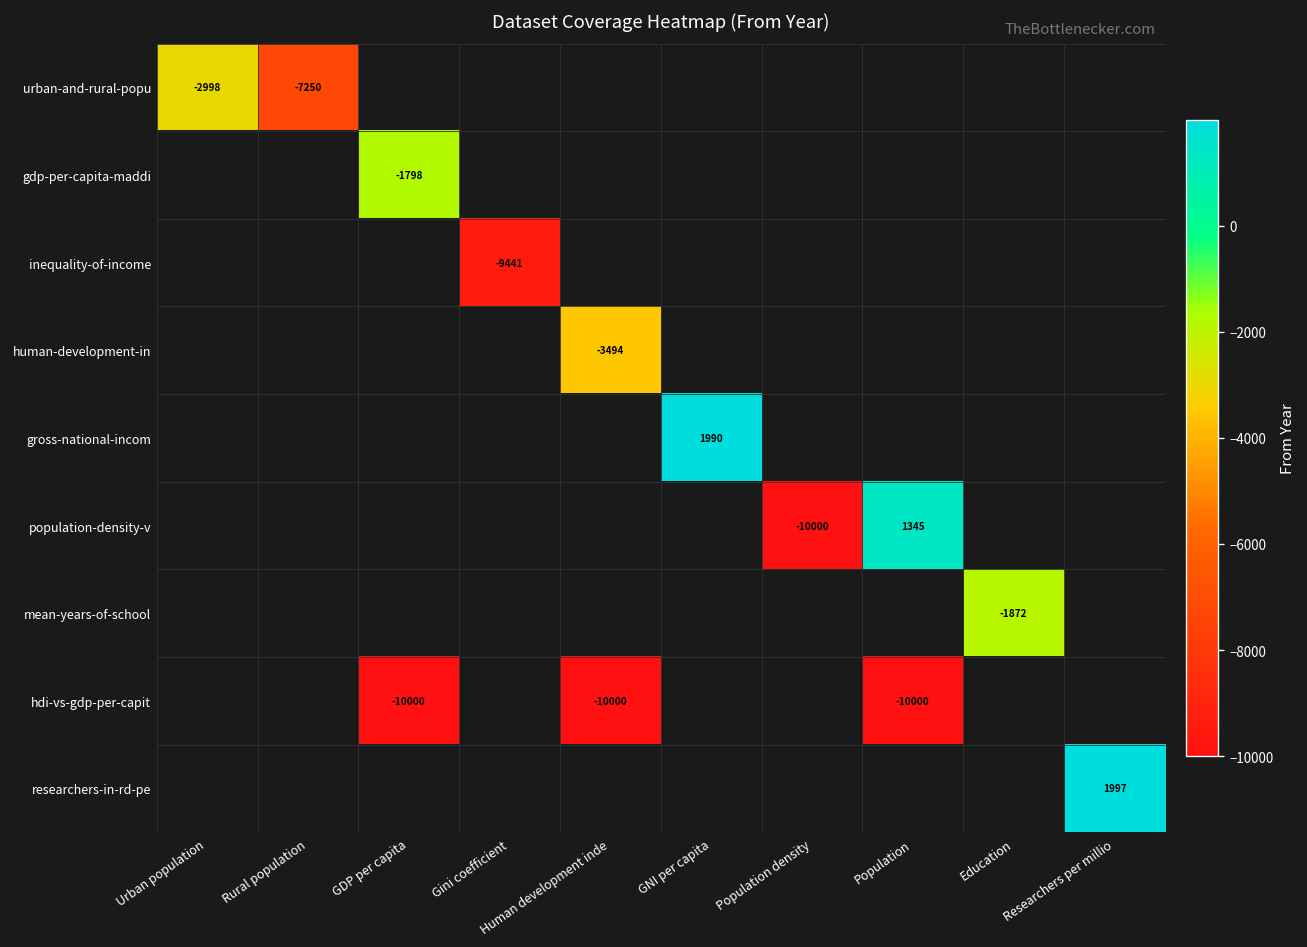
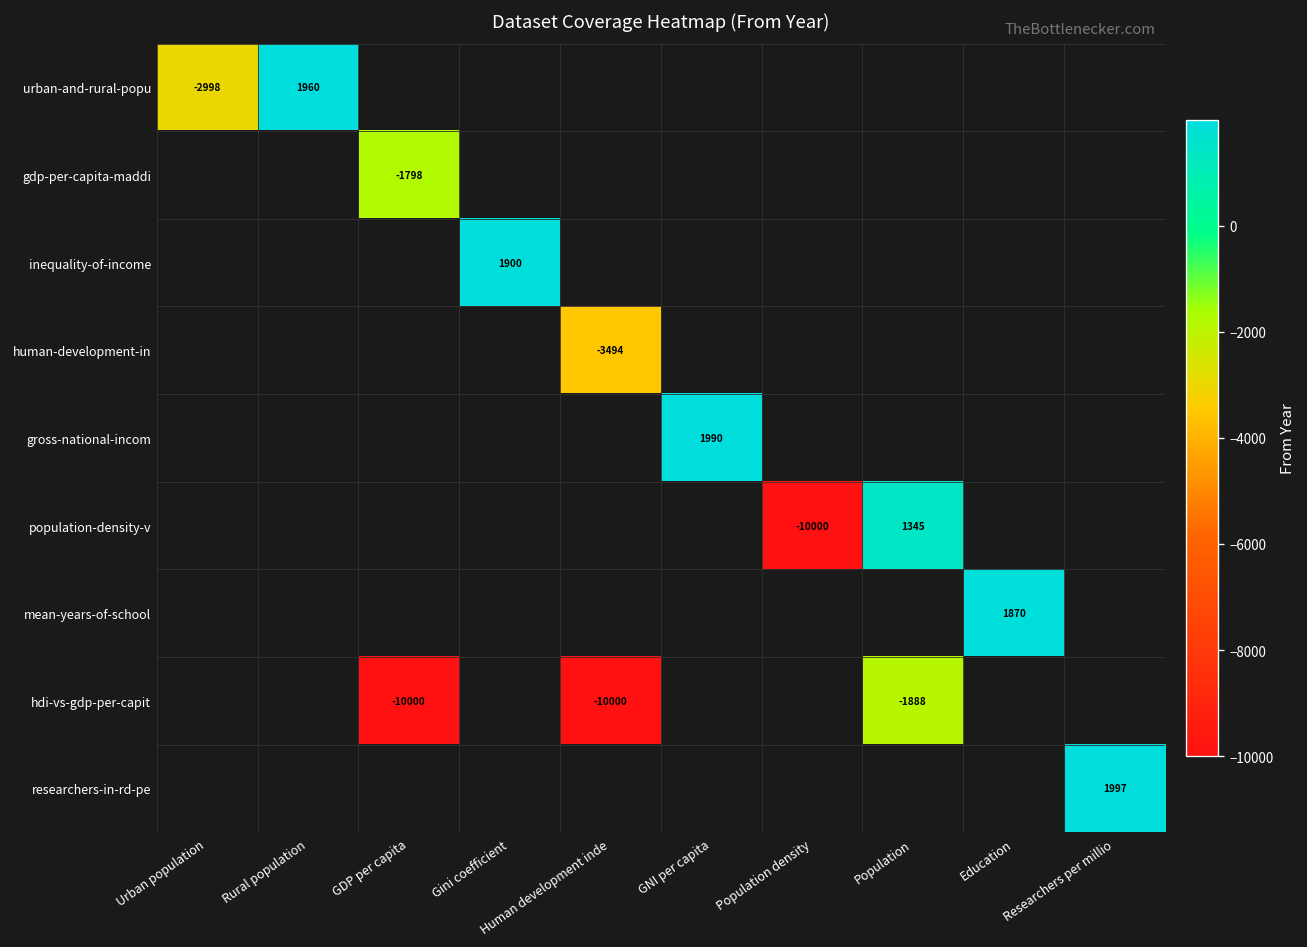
urban-and-rural-popu, Rural population: -7250 -> 1960
inequality-of-income, Gini coefficient: -9441 -> 1900
mean-years-of-school, Education: -1872 -> 1870
hdi-vs-gdp-per-capit, Population: -10000 -> -1888
